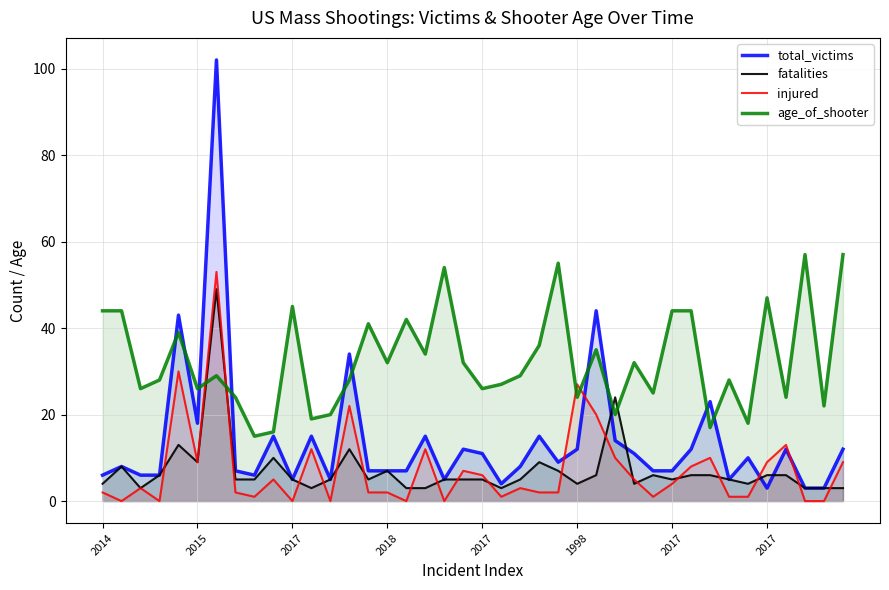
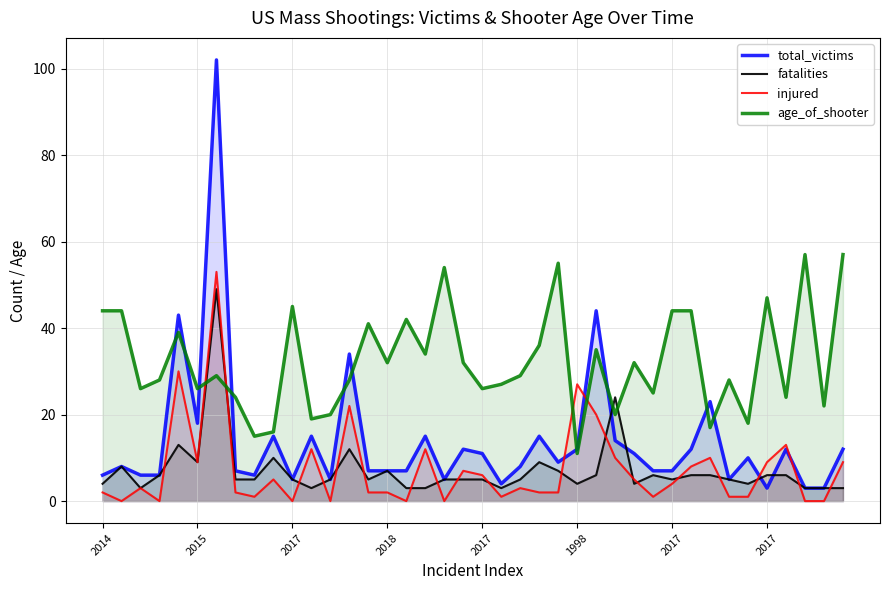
age_of_shooter, 1998: 24 -> 11
